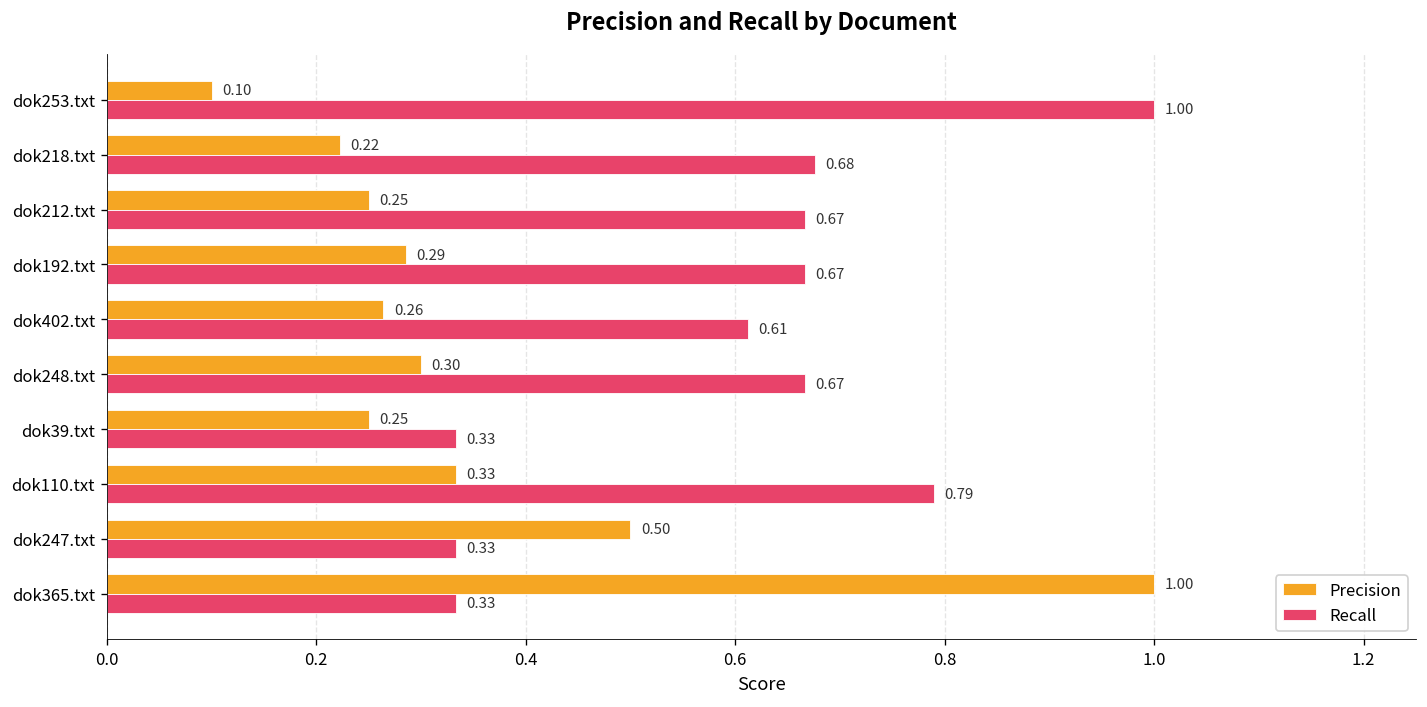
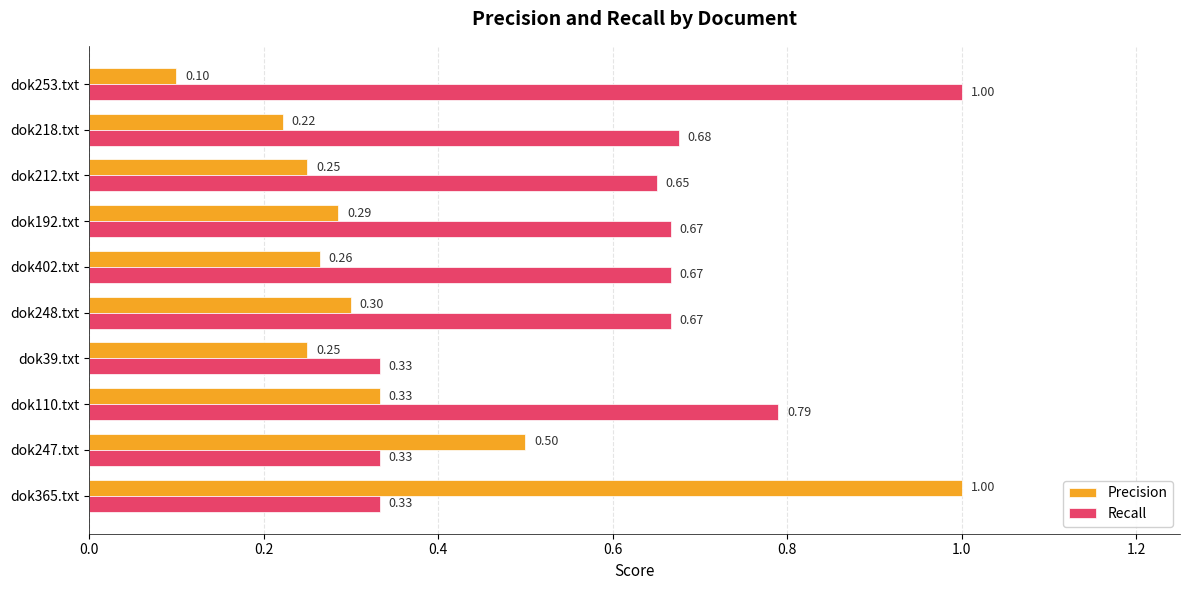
Recall, dok212.txt: 0.67 -> 0.65
Recall, dok402.txt: 0.61 -> 0.67
